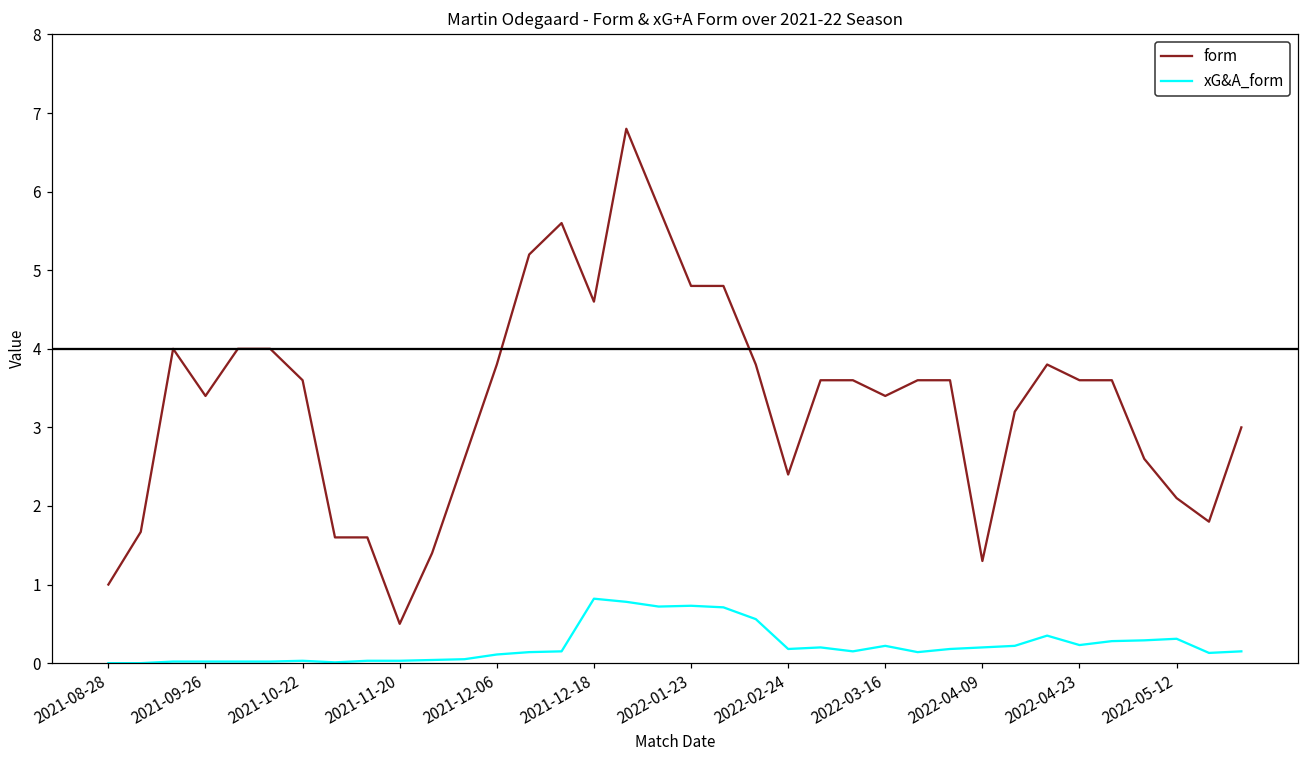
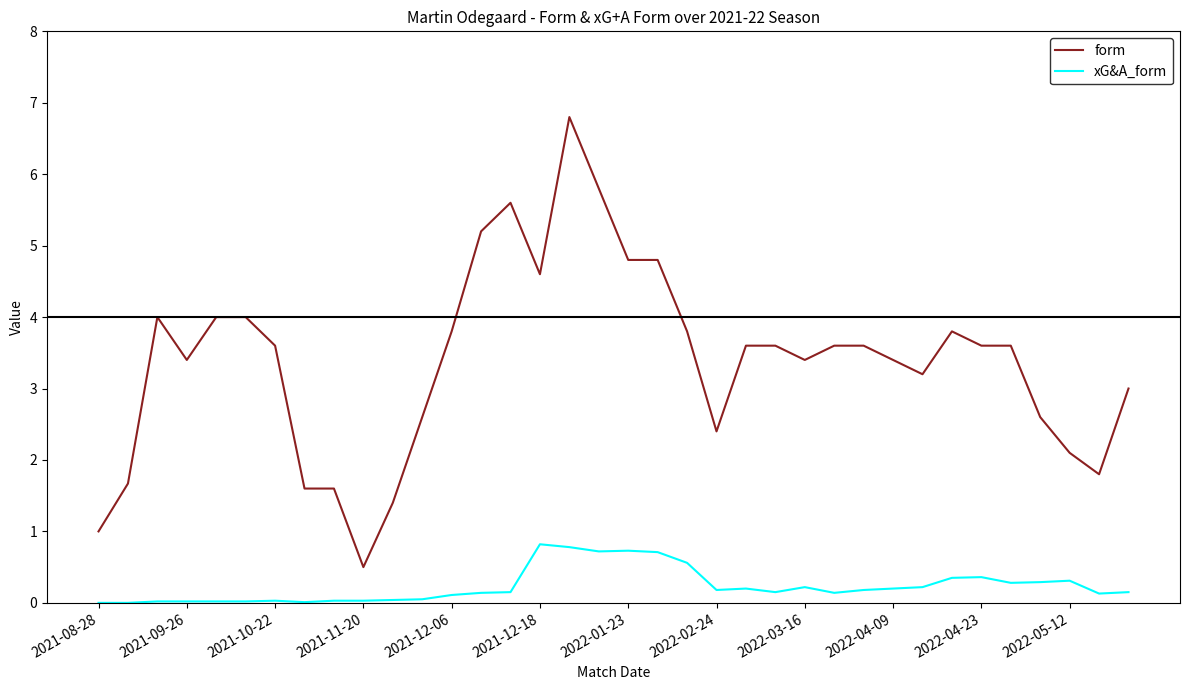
form, 2022-04-09: 1.3 -> 3.4
xG&A_form, 2022-04-23: 0.2 -> 0.4
